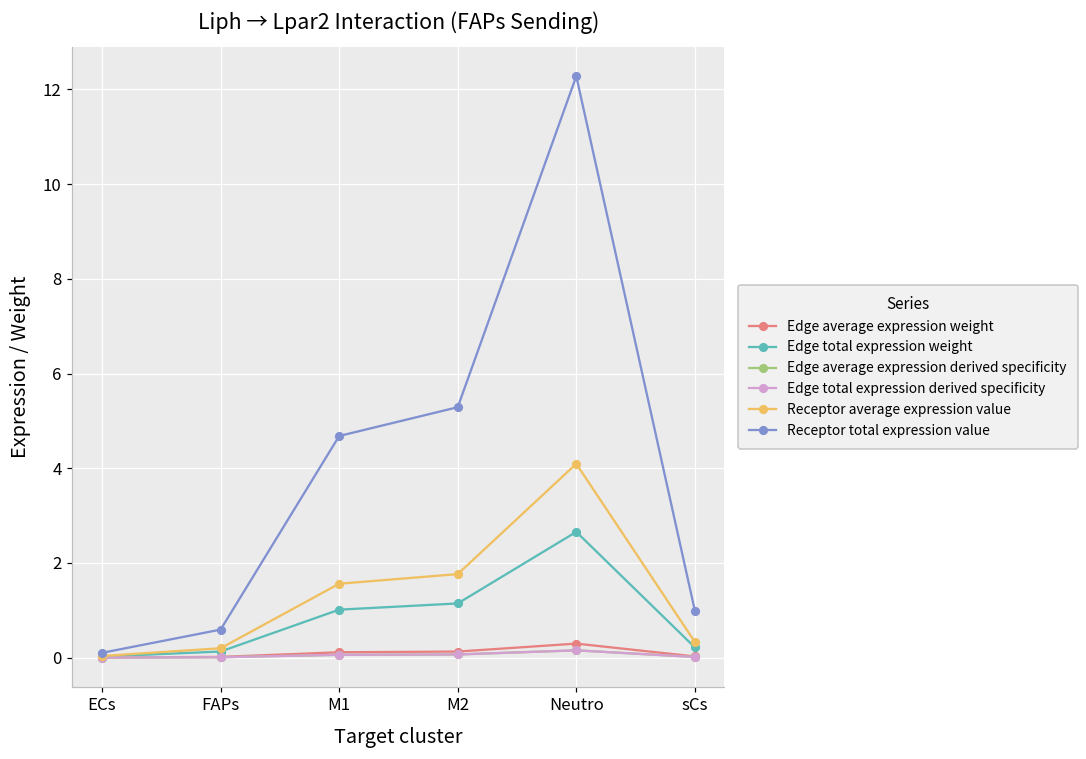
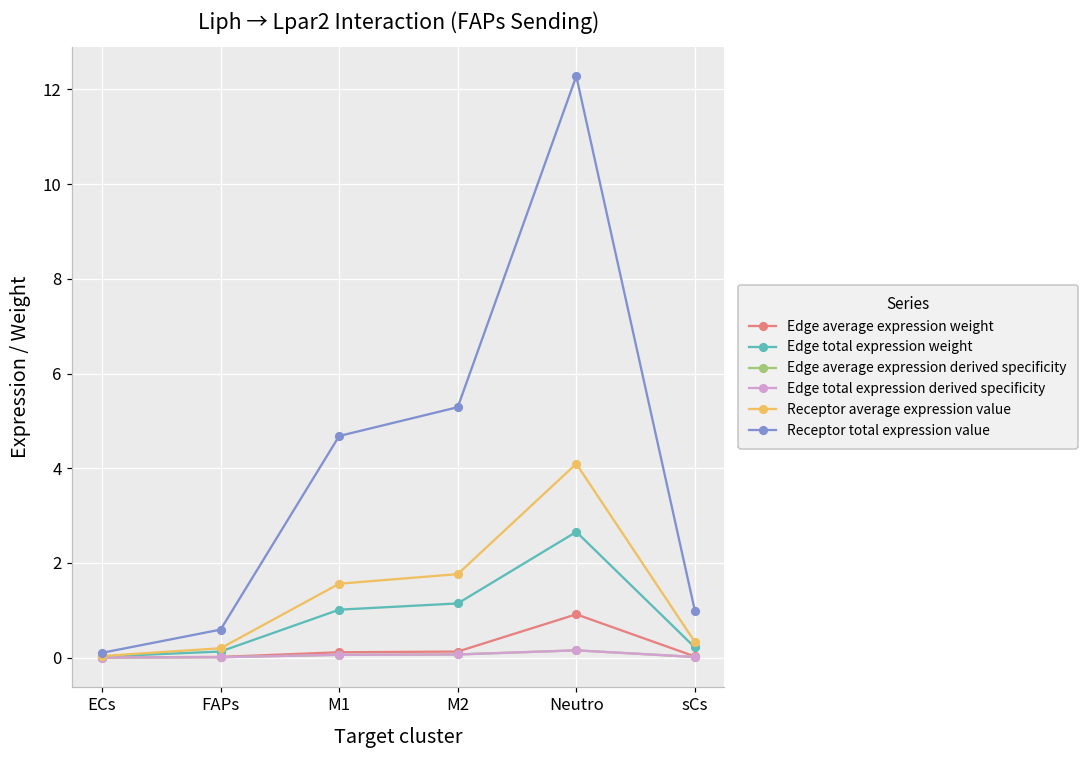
Edge average expression weight, Neutro: 0.3 -> 0.9
